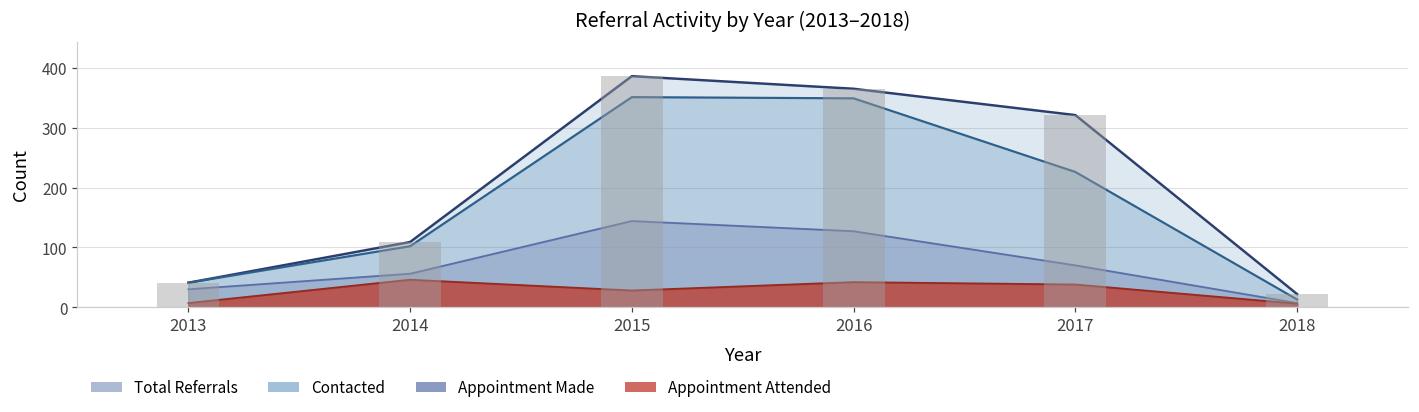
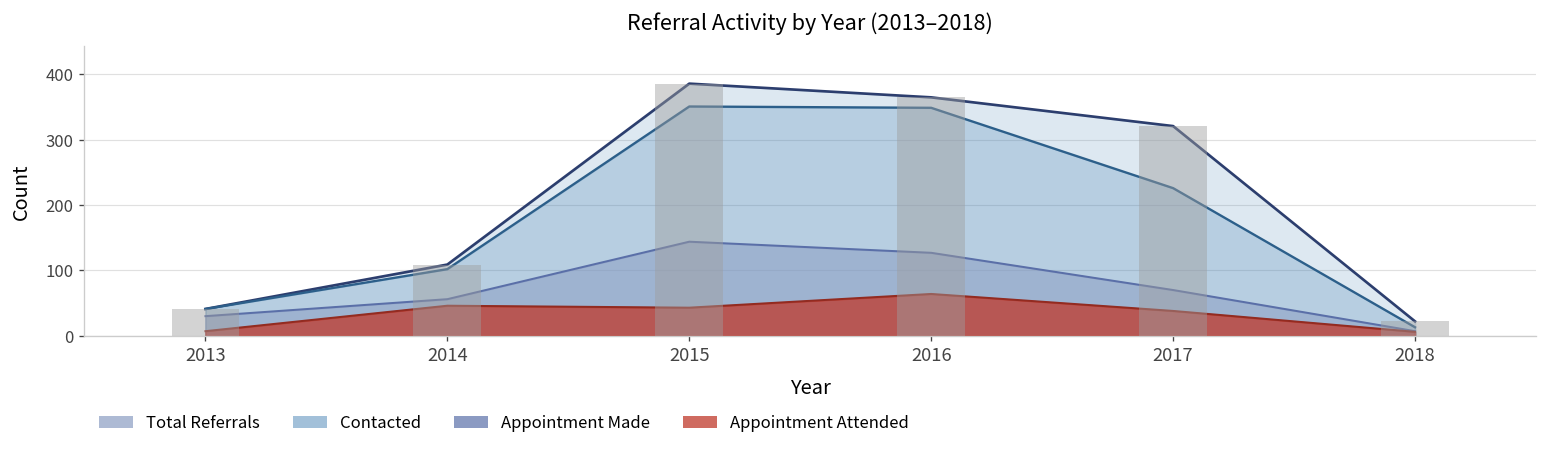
Appointment Attended, 2015: 30 -> 40
Appointment Attended, 2016: 40 -> 60
